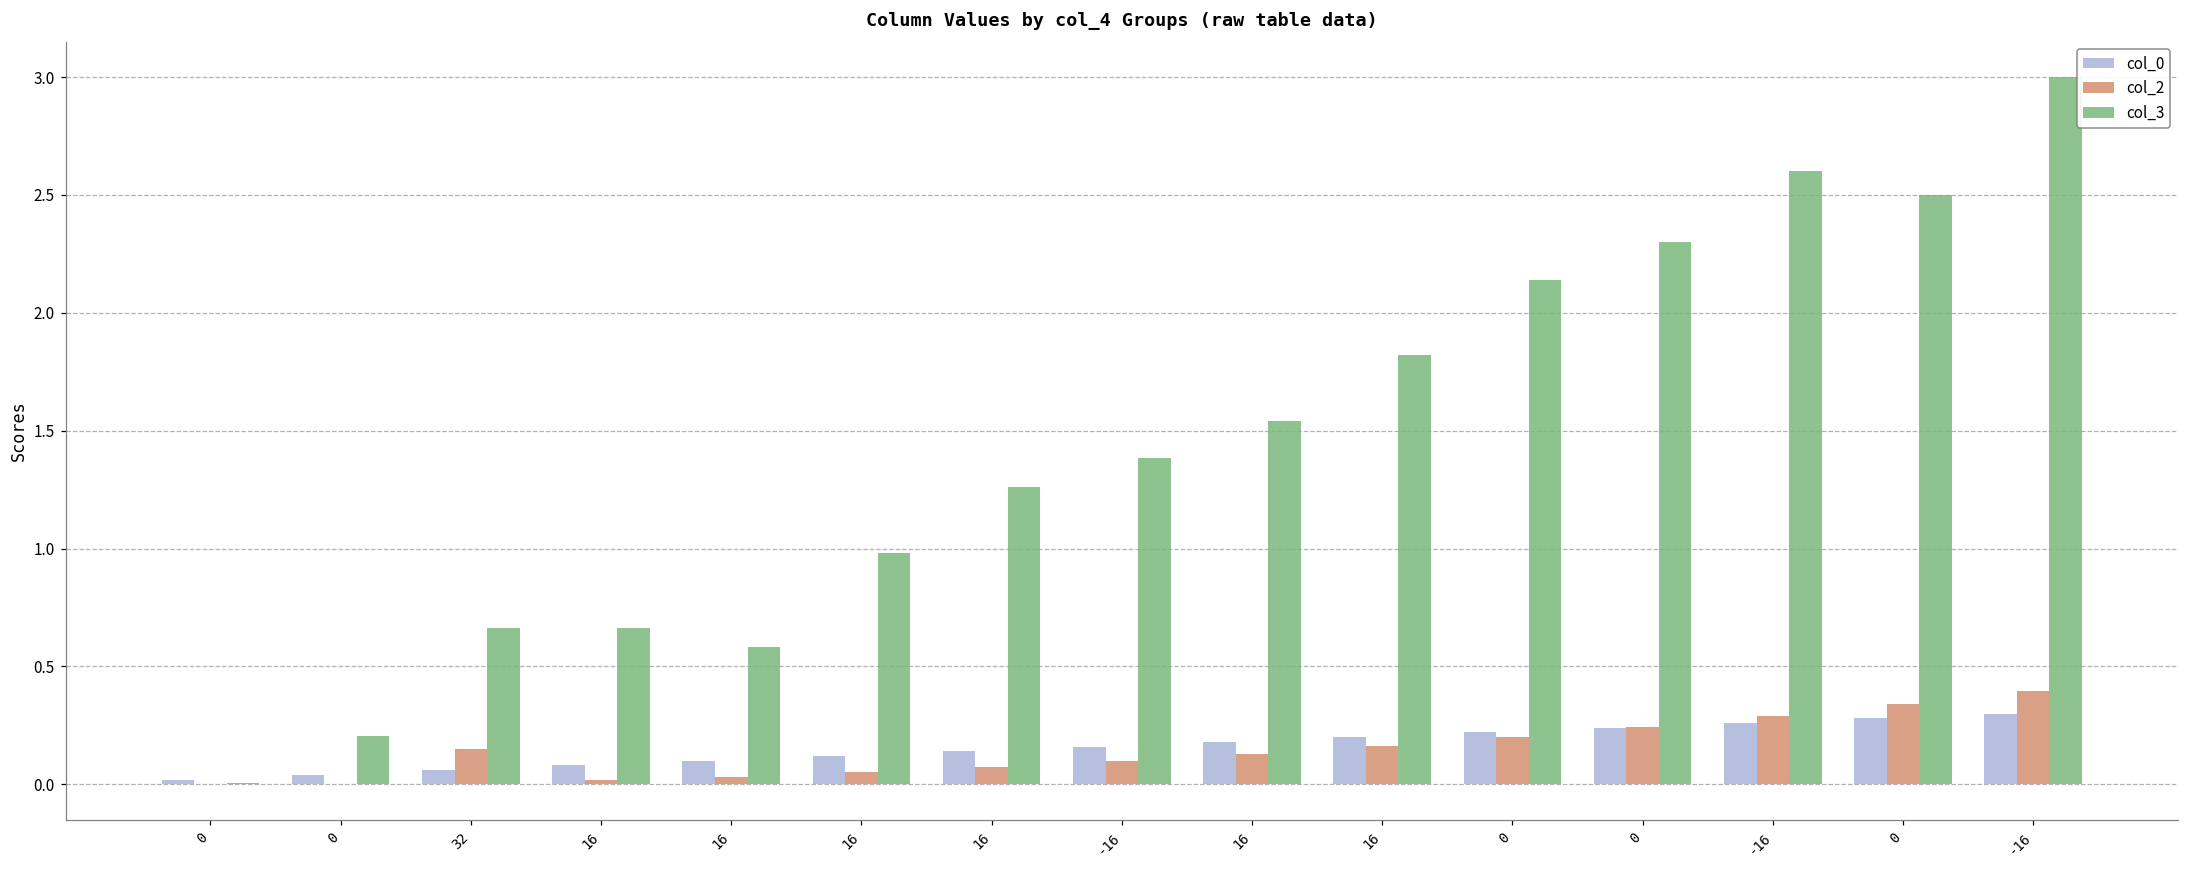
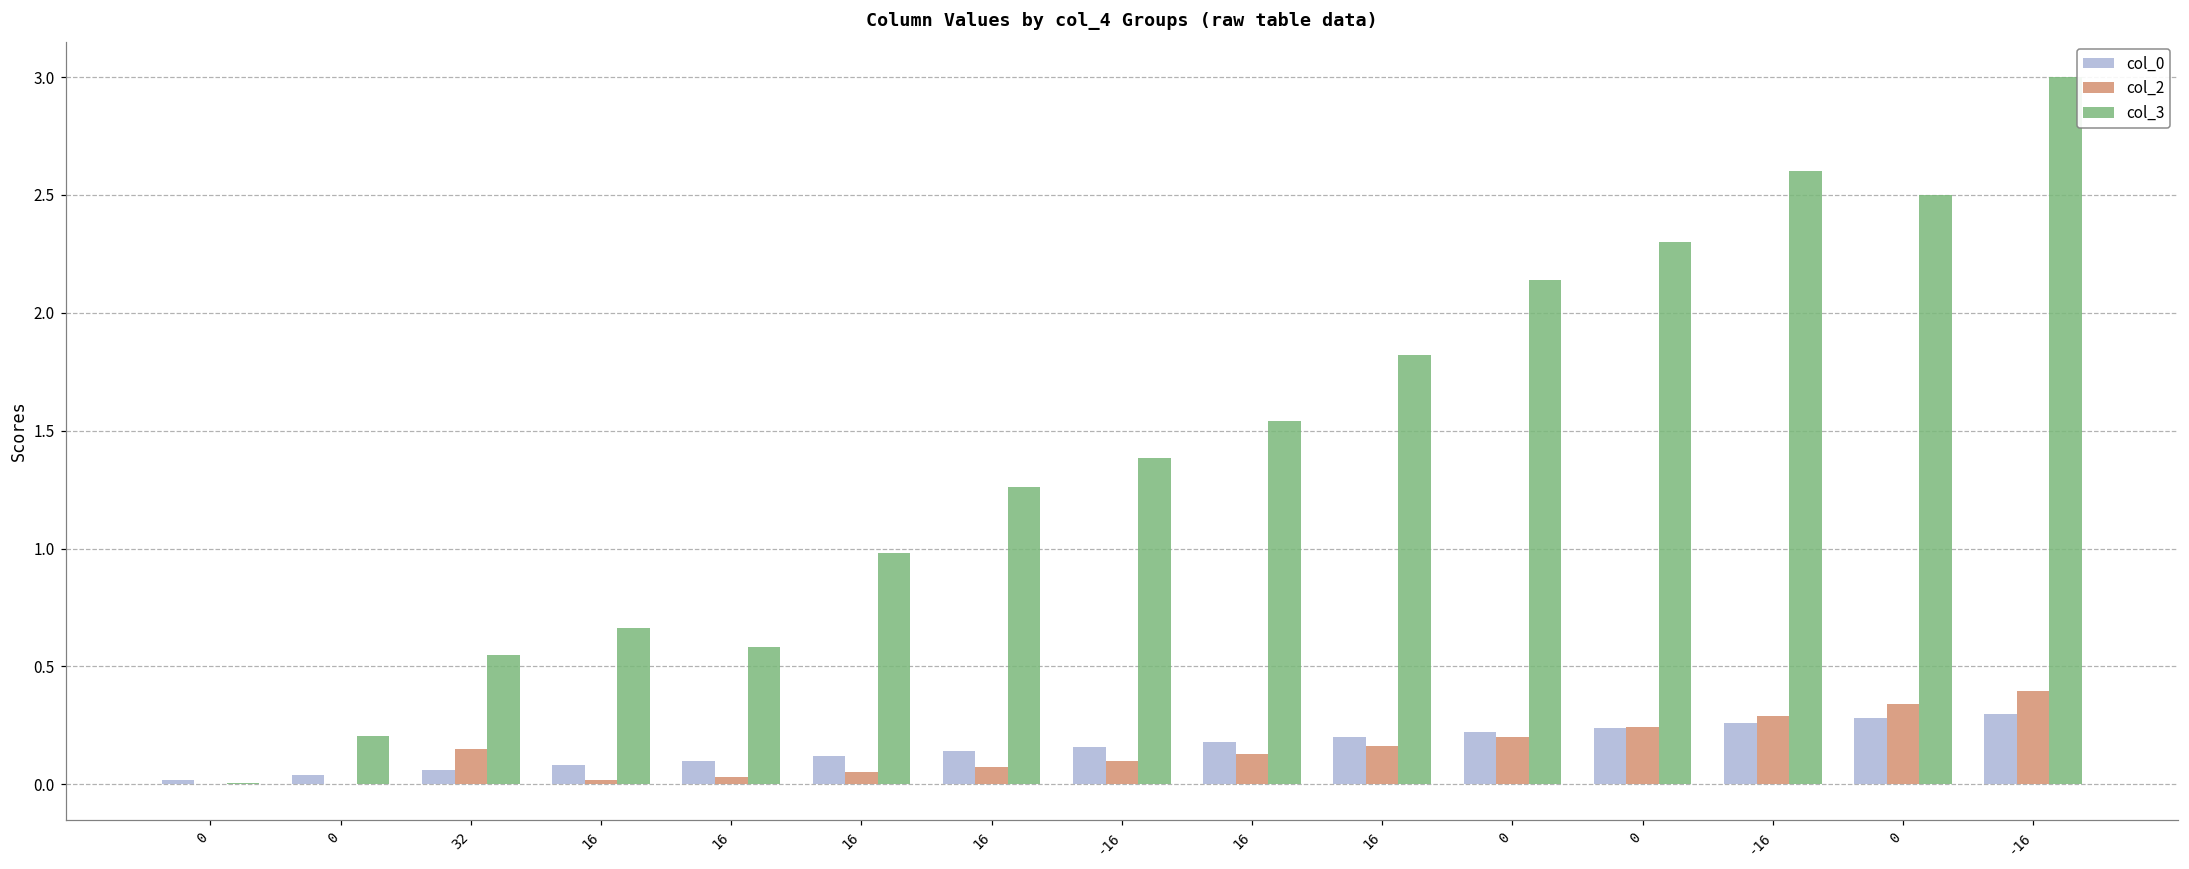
col_3, 32: 0.66 -> 0.55
